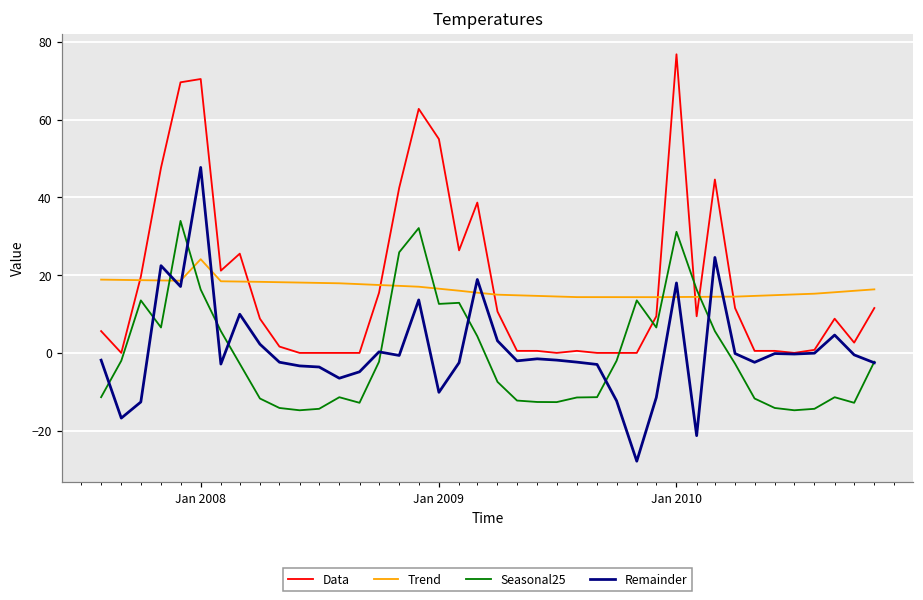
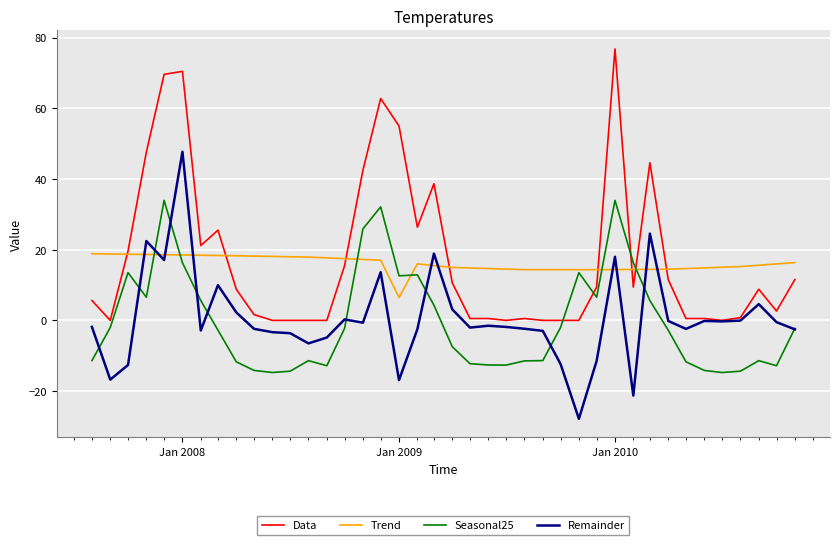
Trend, Jan 2008: 24 -> 18
Trend, Jan 2009: 17 -> 6
Remainder, Jan 2009: -10 -> -17
Seasonal25, Jan 2010: 31 -> 34
